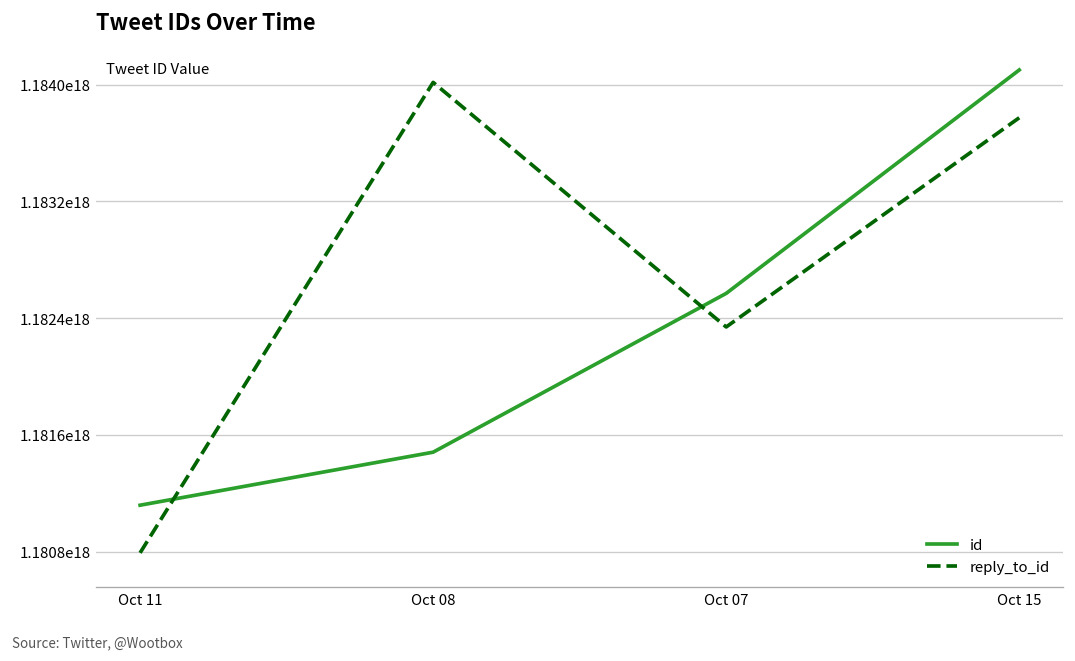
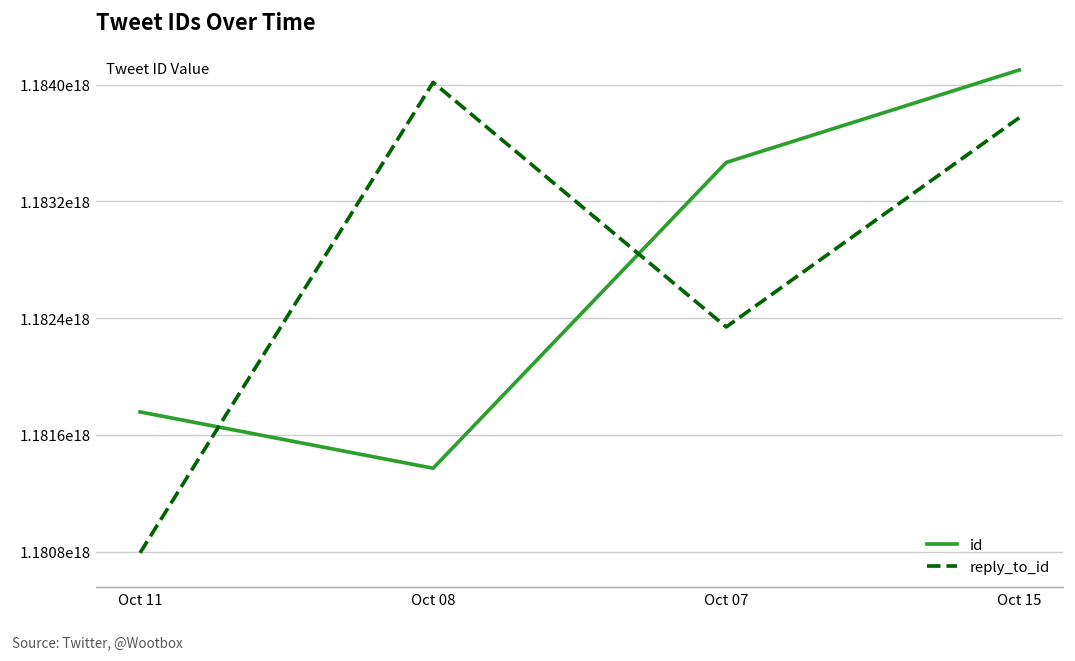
id, Oct 11: 1181120000000000000 -> 1181760000000000000
id, Oct 08: 1181480000000000000 -> 1181370000000000000
id, Oct 07: 1182570000000000000 -> 1183470000000000000
